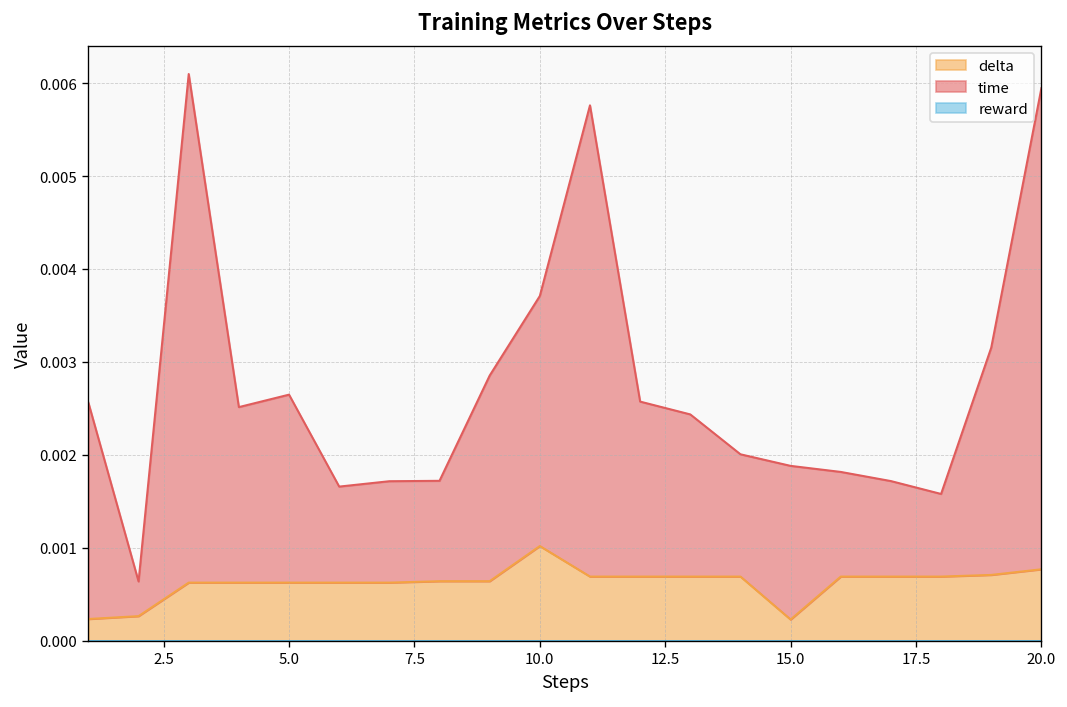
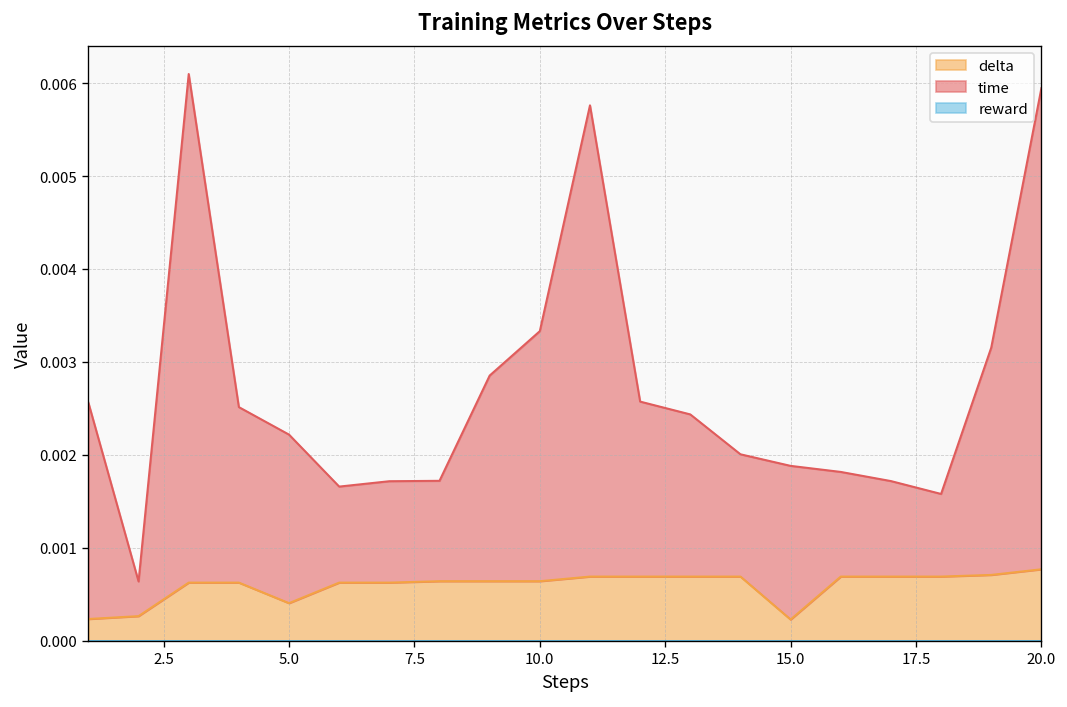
delta, 5.0: 0.0006 -> 0.0004
time, 5.0: 0.0020 -> 0.0018
delta, 10.0: 0.0010 -> 0.0006
